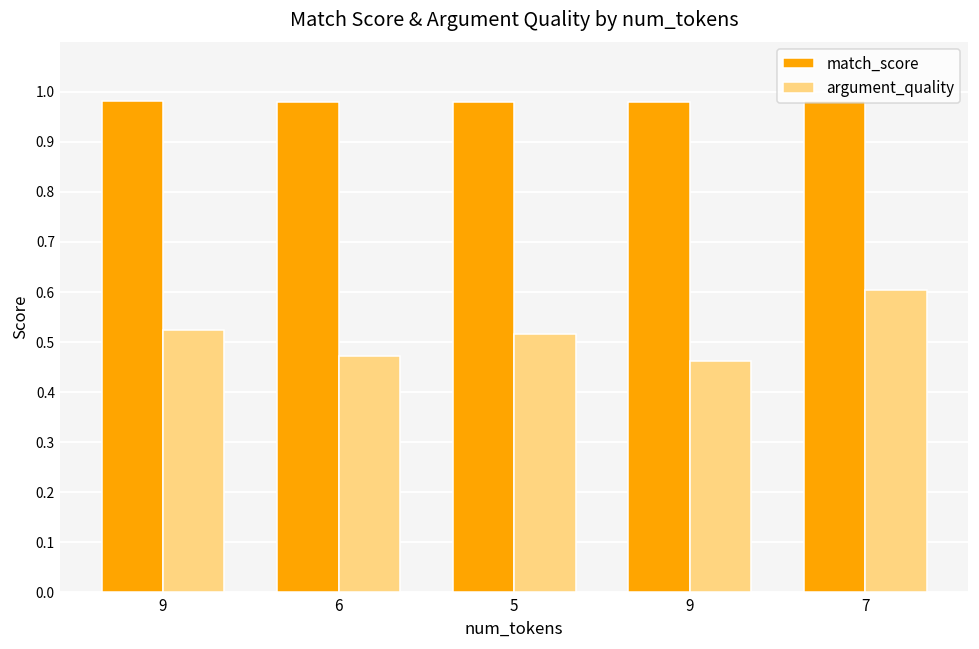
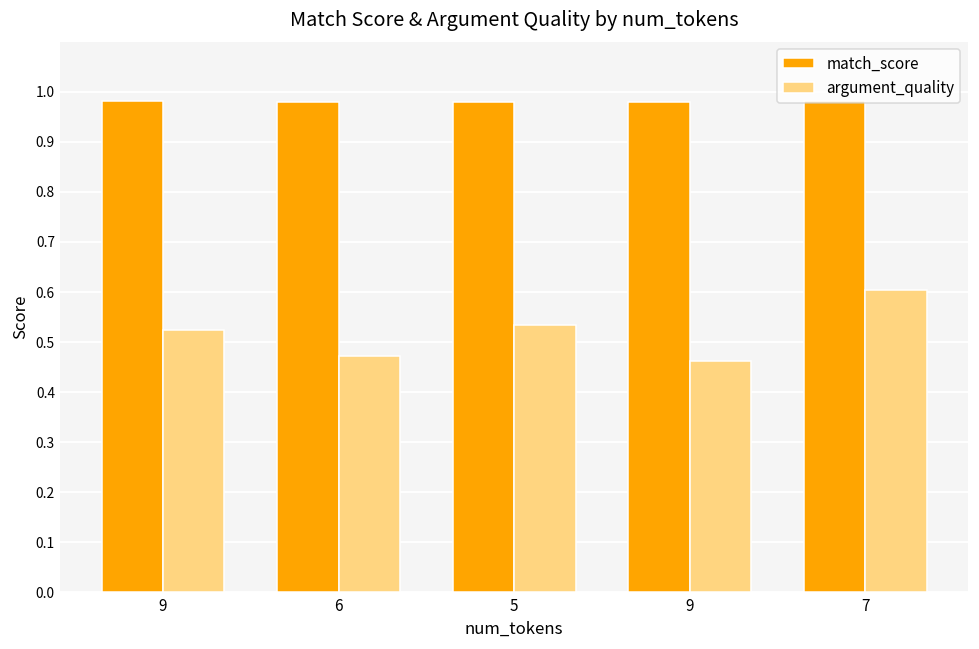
argument_quality, 5: 0.52 -> 0.53
